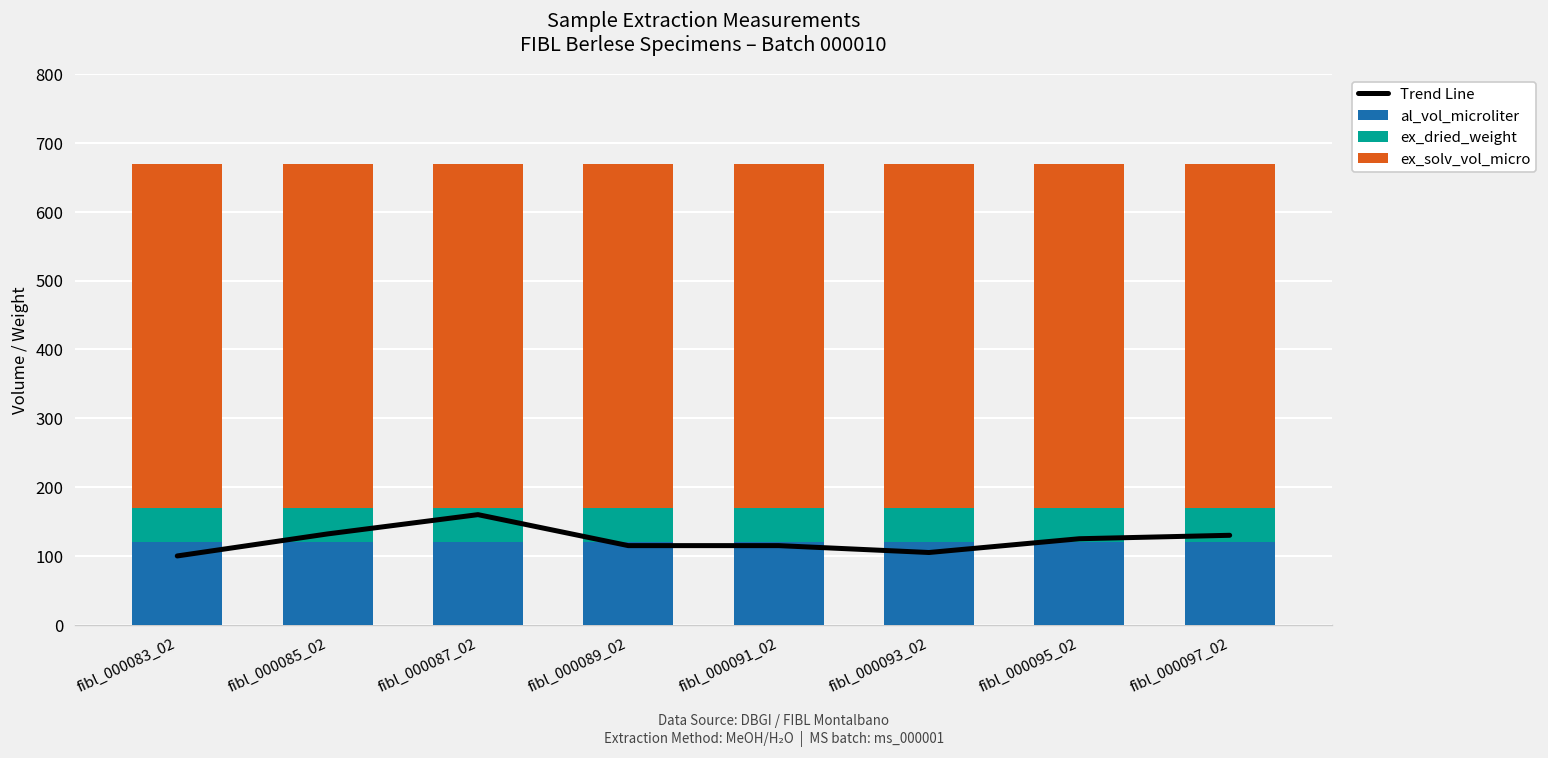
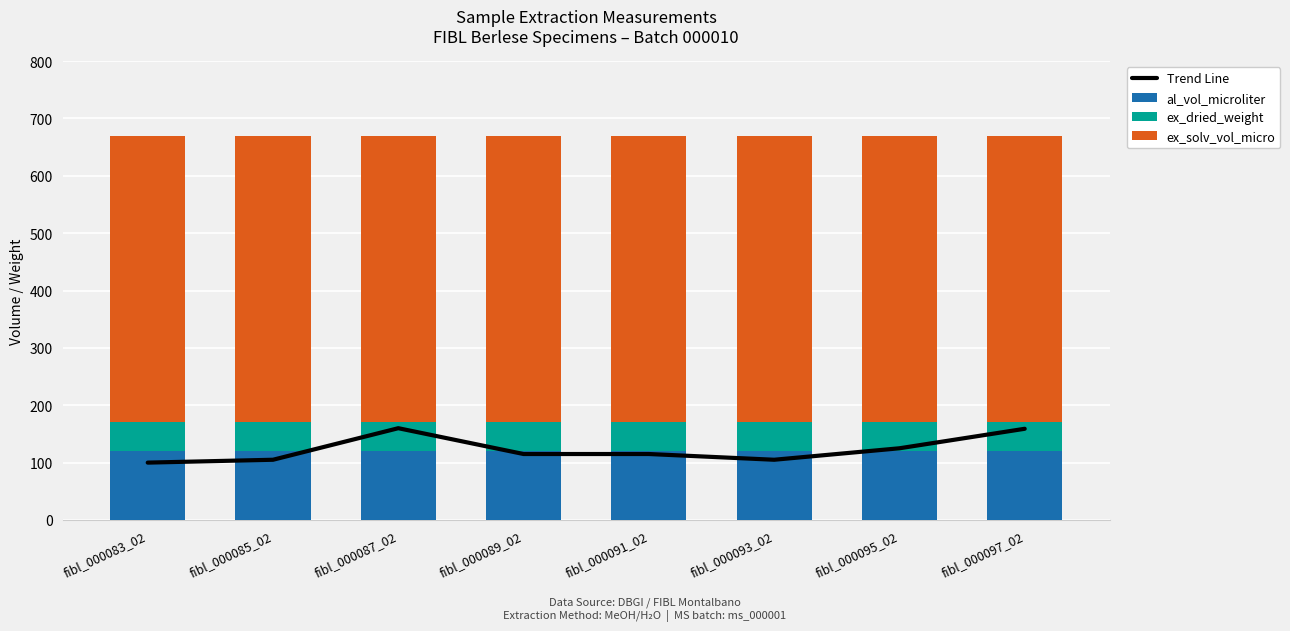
Trend Line, fibl_000085_02: 130 -> 110
Trend Line, fibl_000097_02: 130 -> 160
